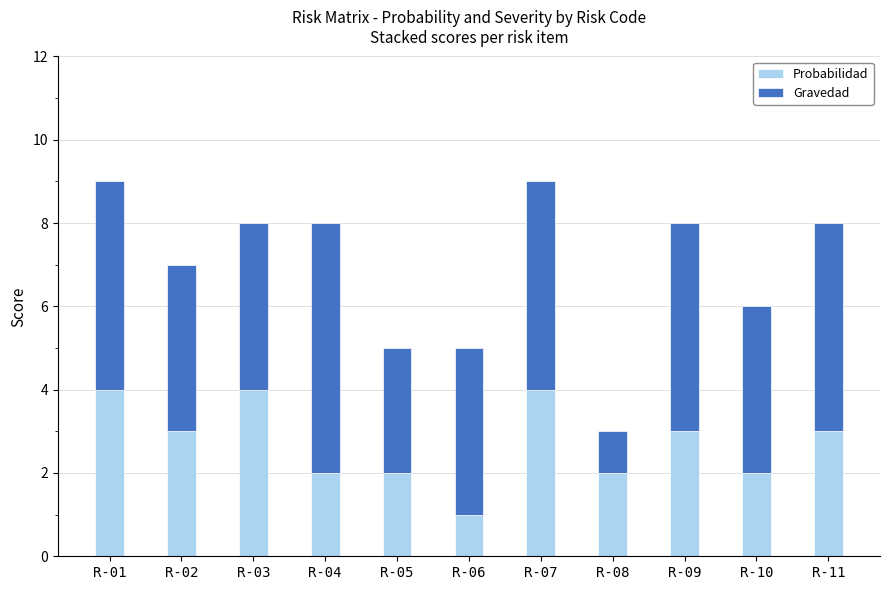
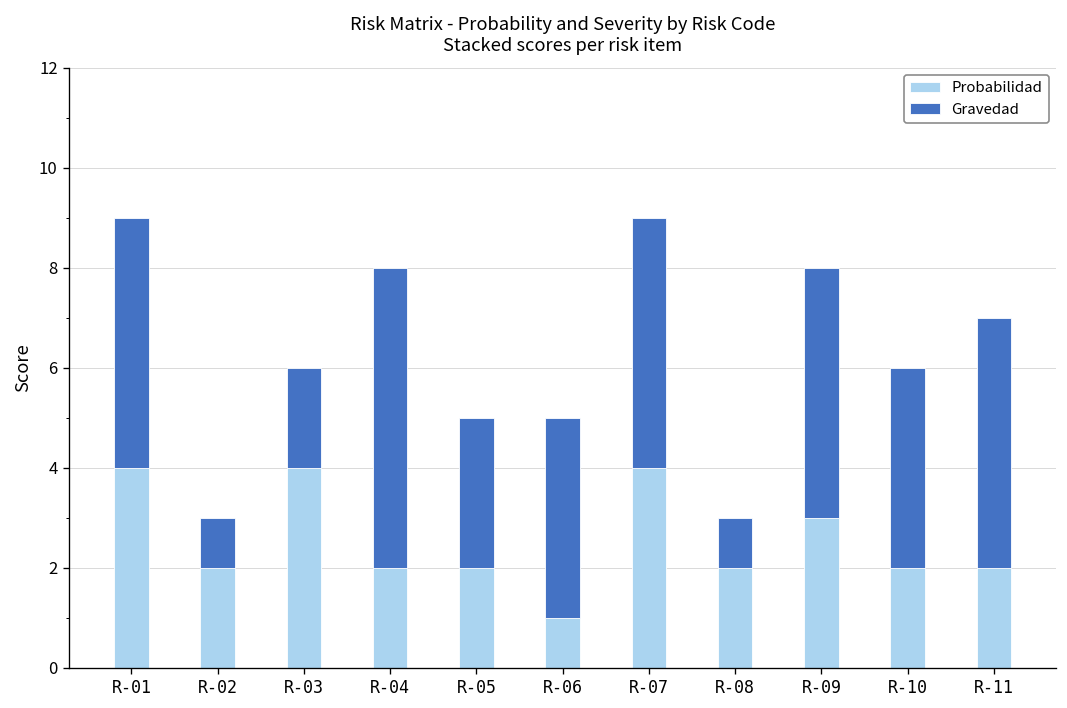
Probabilidad, R-02: 3 -> 2
Gravedad, R-02: 4 -> 1
Gravedad, R-03: 4 -> 2
Probabilidad, R-11: 3 -> 2
